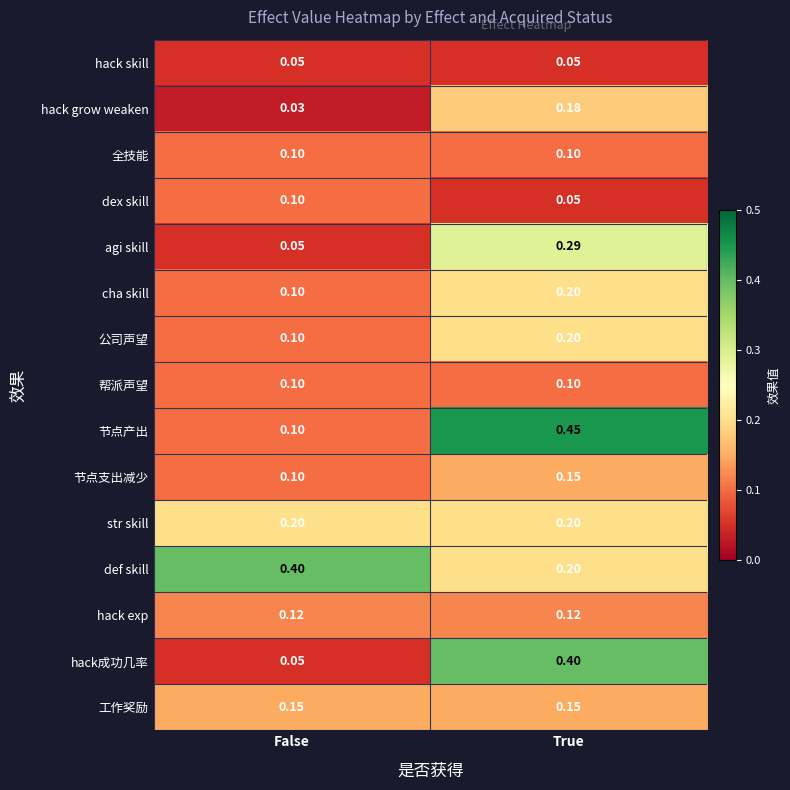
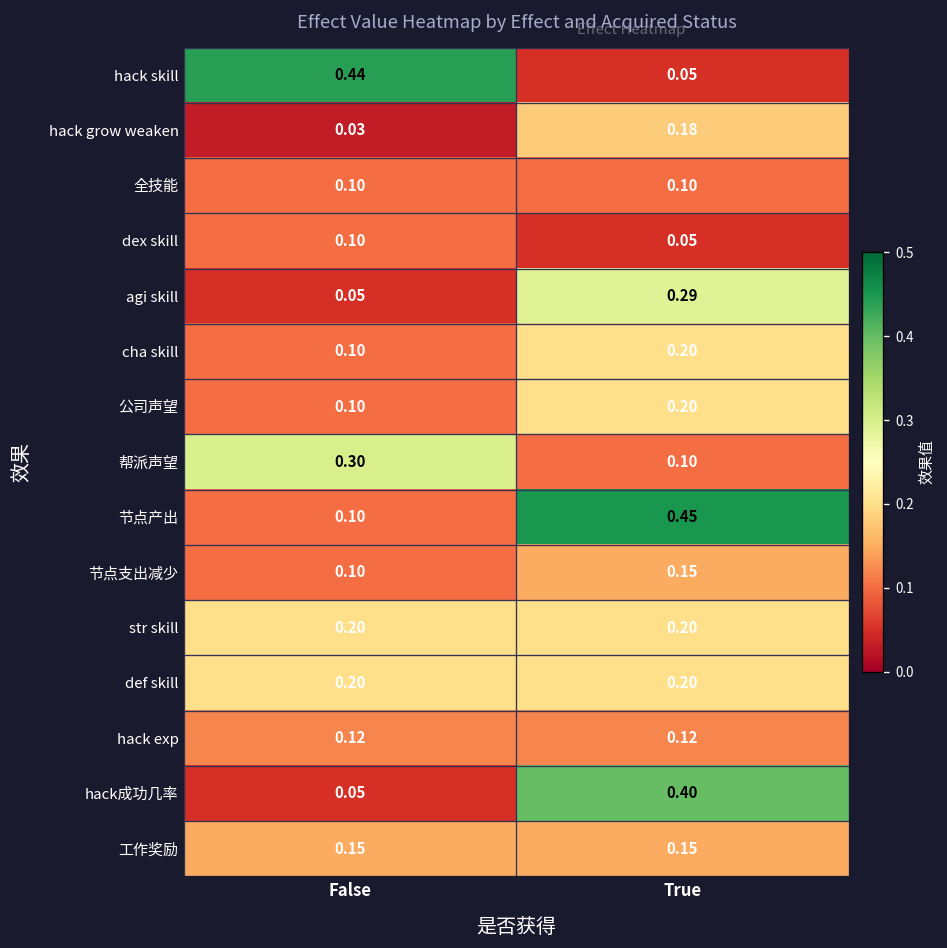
hack skill, False: 0.05 -> 0.44
帮派声望, False: 0.10 -> 0.30
def skill, False: 0.40 -> 0.20
